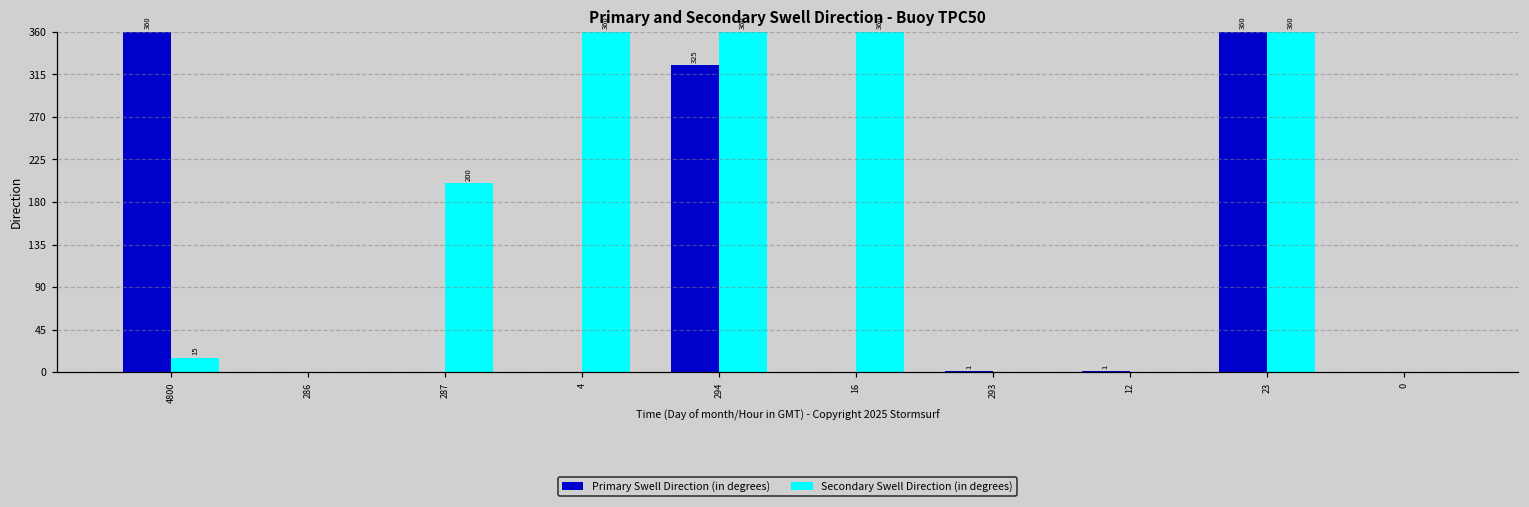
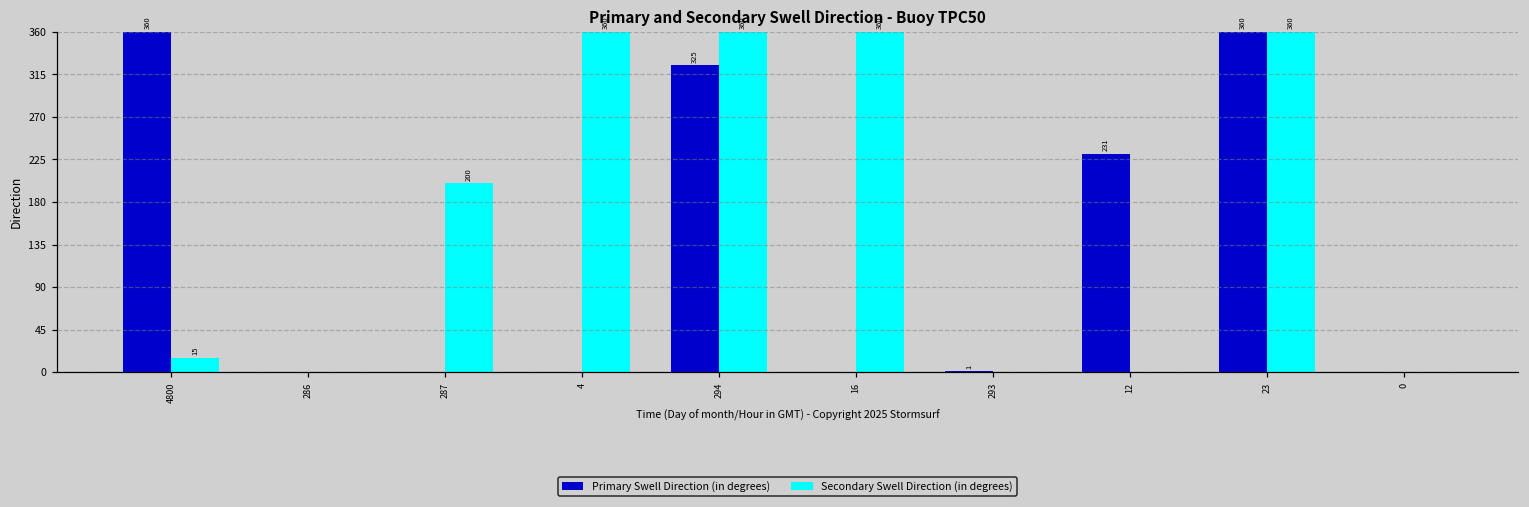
Primary Swell Direction (in degrees), 12: 1 -> 231
